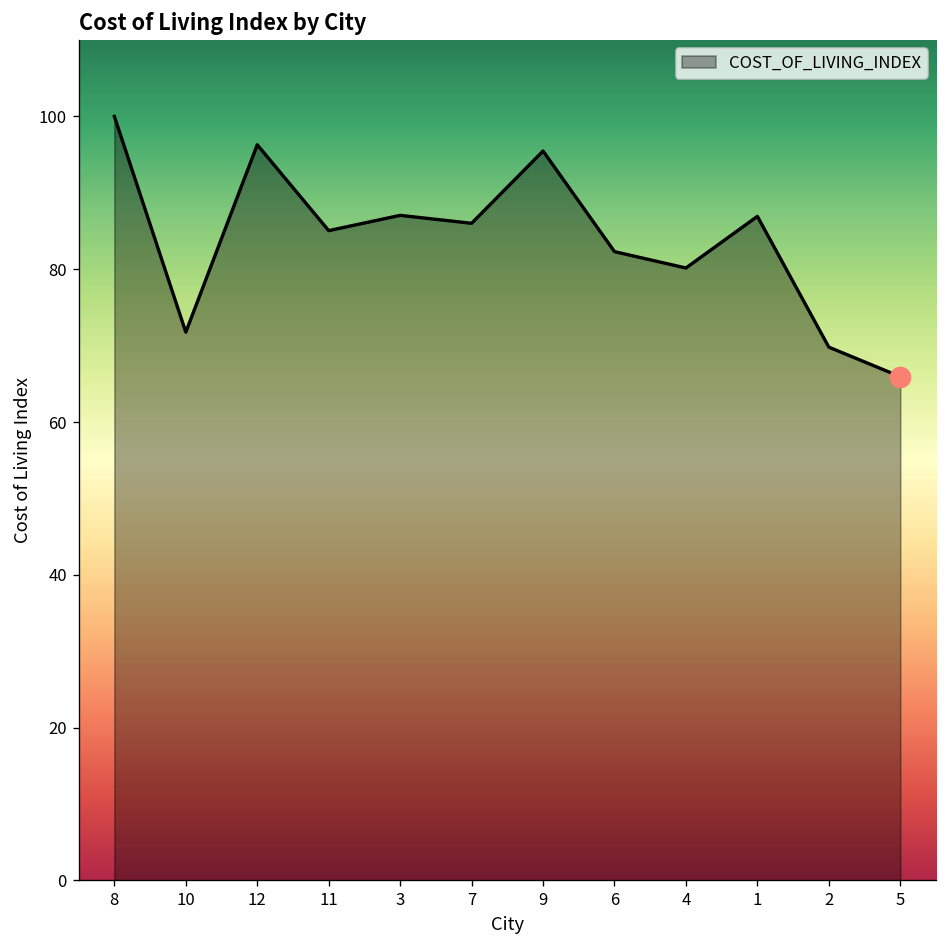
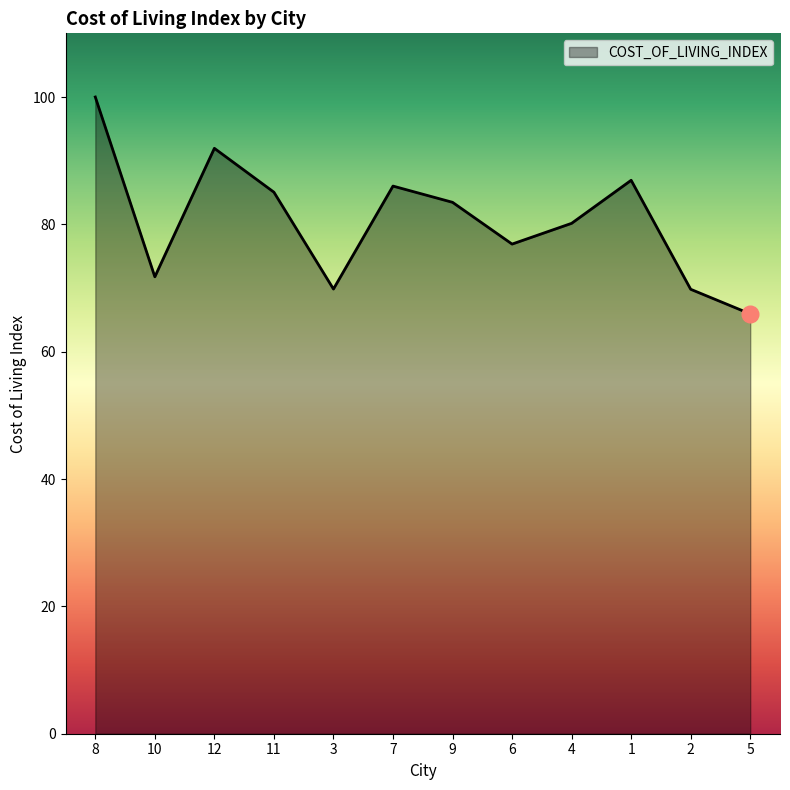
COST_OF_LIVING_INDEX, 12: 96 -> 92
COST_OF_LIVING_INDEX, 3: 87 -> 70
COST_OF_LIVING_INDEX, 9: 95 -> 83
COST_OF_LIVING_INDEX, 6: 82 -> 77
